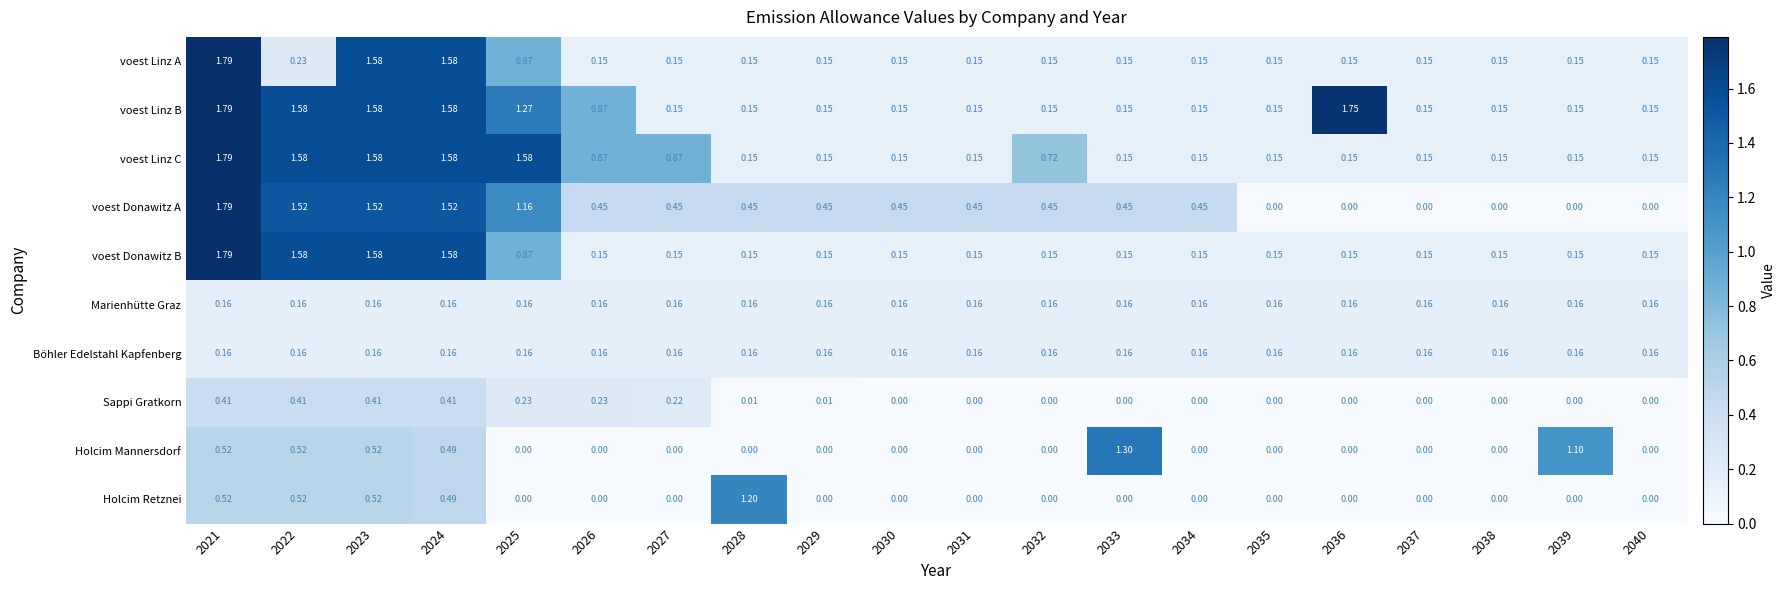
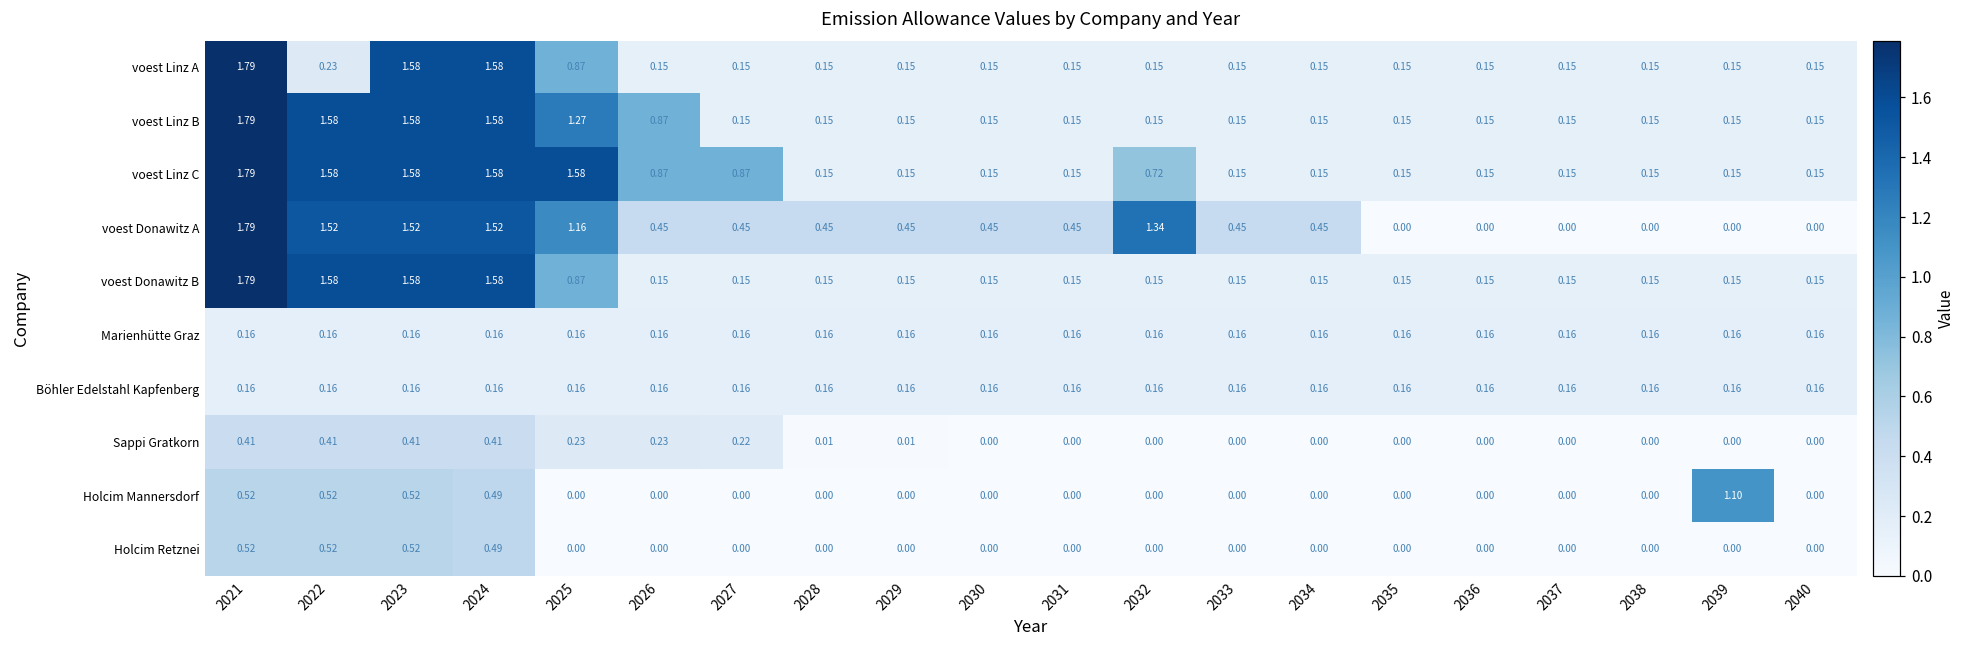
voest Linz B, 2036: 1.75 -> 0.15
voest Donawitz A, 2032: 0.45 -> 1.34
Holcim Mannersdorf, 2033: 1.30 -> 0.00
Holcim Retznei, 2028: 1.20 -> 0.00
